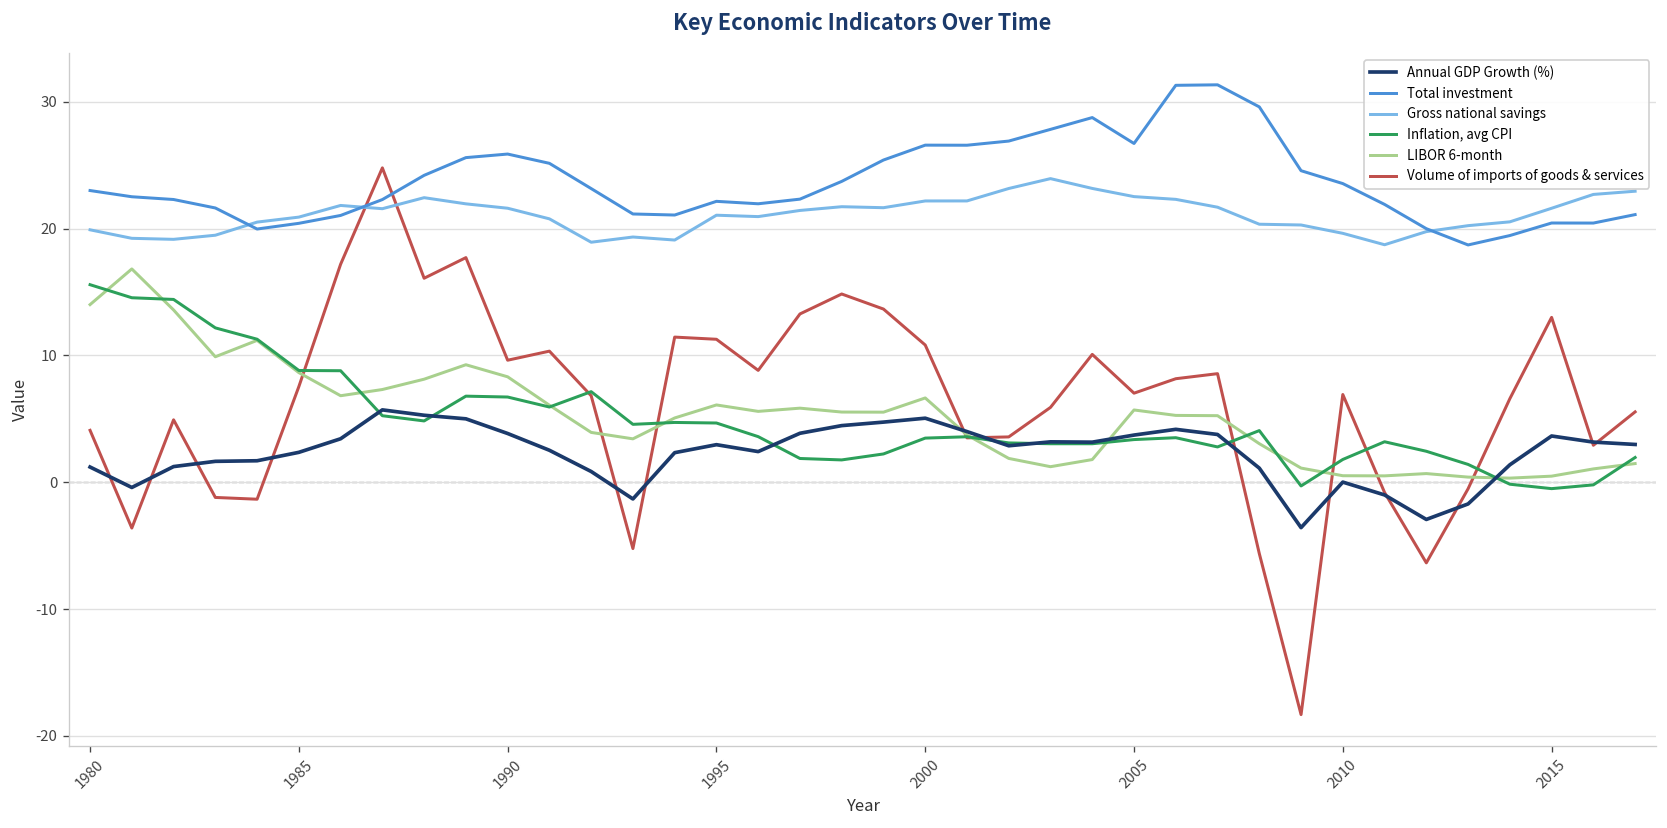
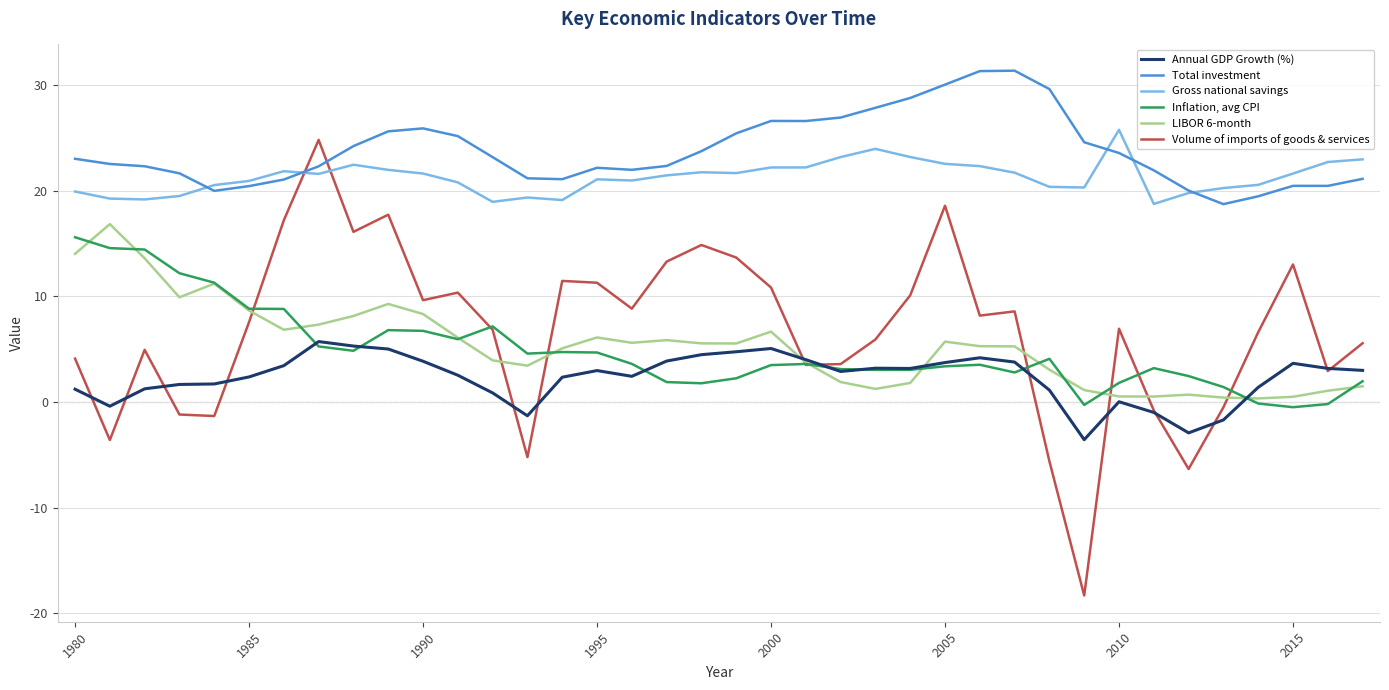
Total investment, 2005: 26.7 -> 30.0
Volume of imports of goods & services, 2005: 7.0 -> 18.6
Gross national savings, 2010: 19.6 -> 25.7
